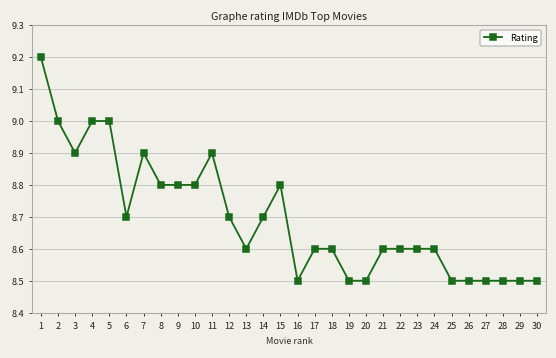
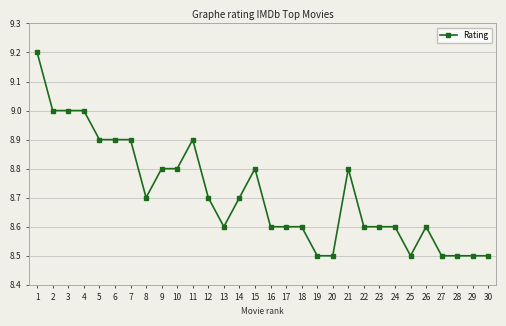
3: 8.9 -> 9.0
5: 9.0 -> 8.9
6: 8.7 -> 8.9
8: 8.8 -> 8.7
16: 8.5 -> 8.6
21: 8.6 -> 8.8
26: 8.5 -> 8.6
